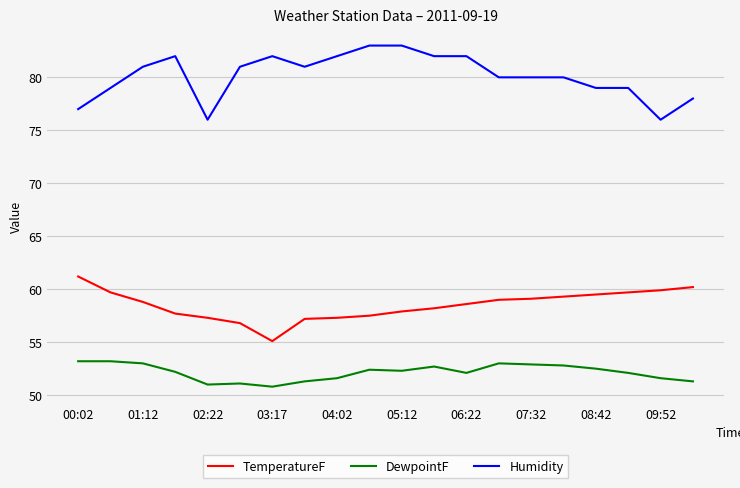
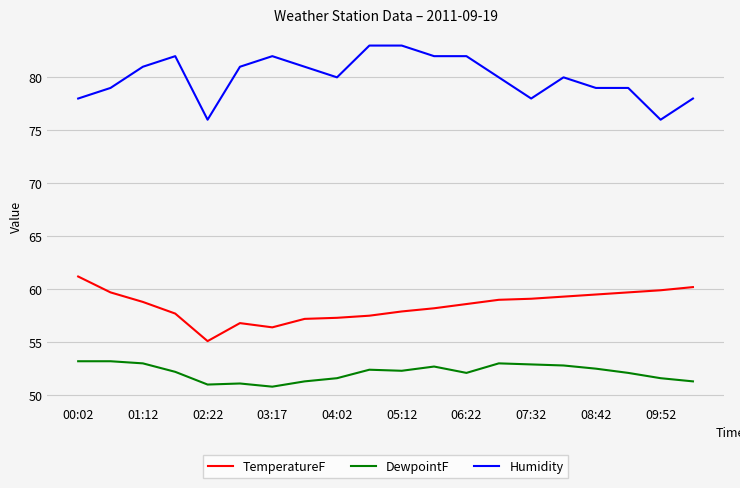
Humidity, 00:02: 77 -> 78
TemperatureF, 02:22: 57.3 -> 55.1
TemperatureF, 03:17: 55.1 -> 56.4
Humidity, 04:02: 82 -> 80
Humidity, 07:32: 80 -> 78
